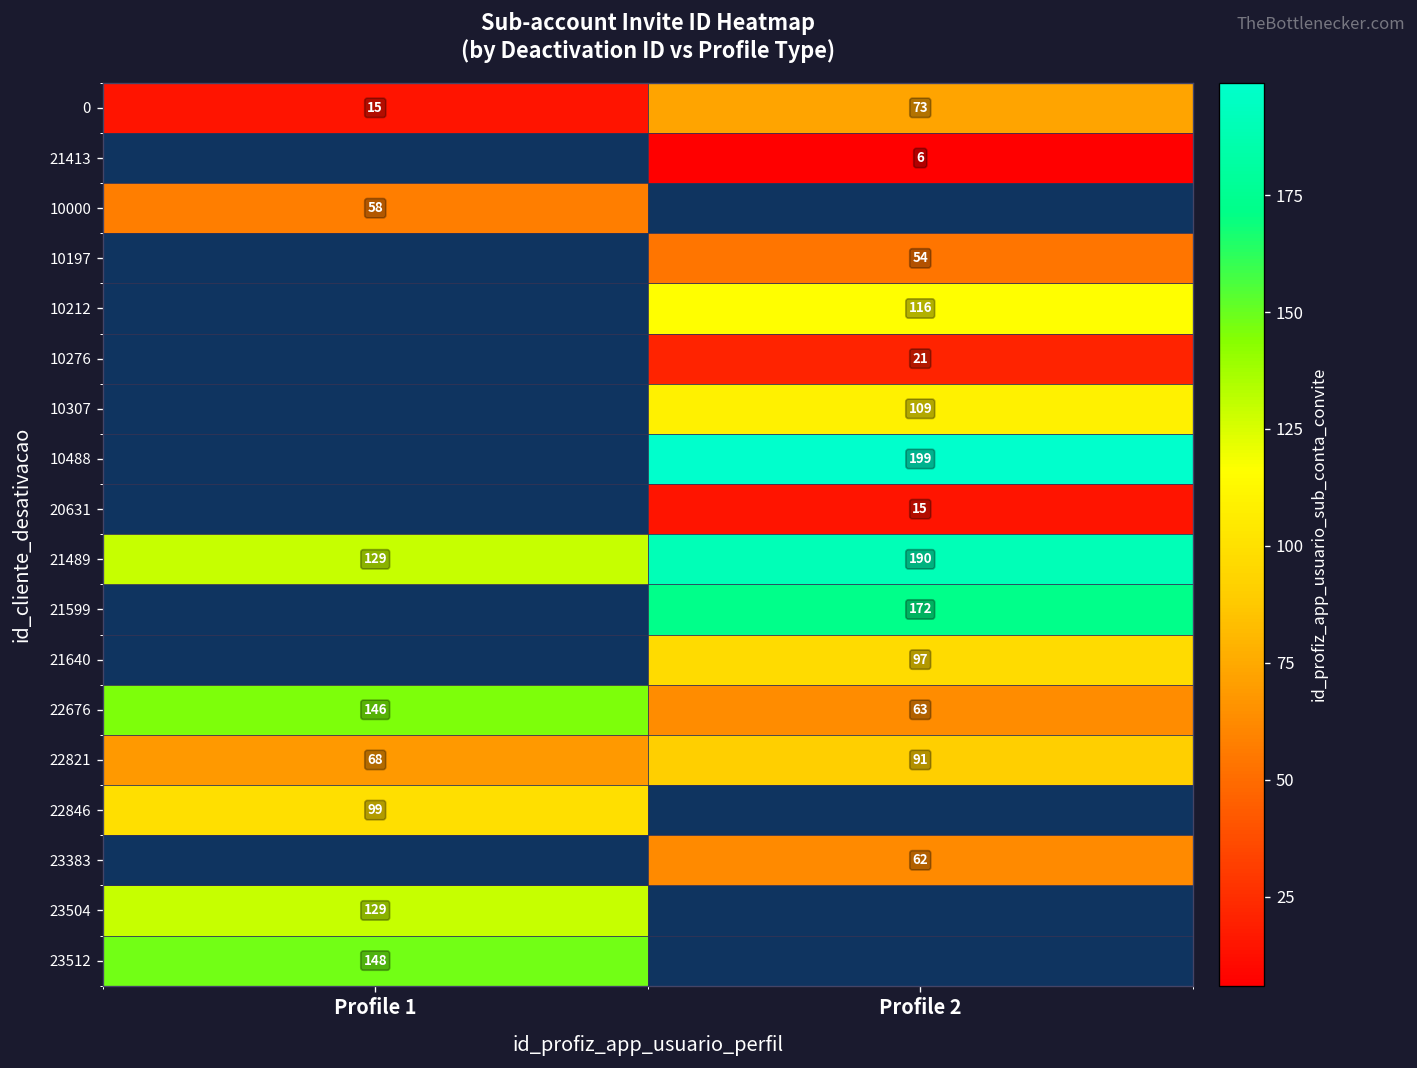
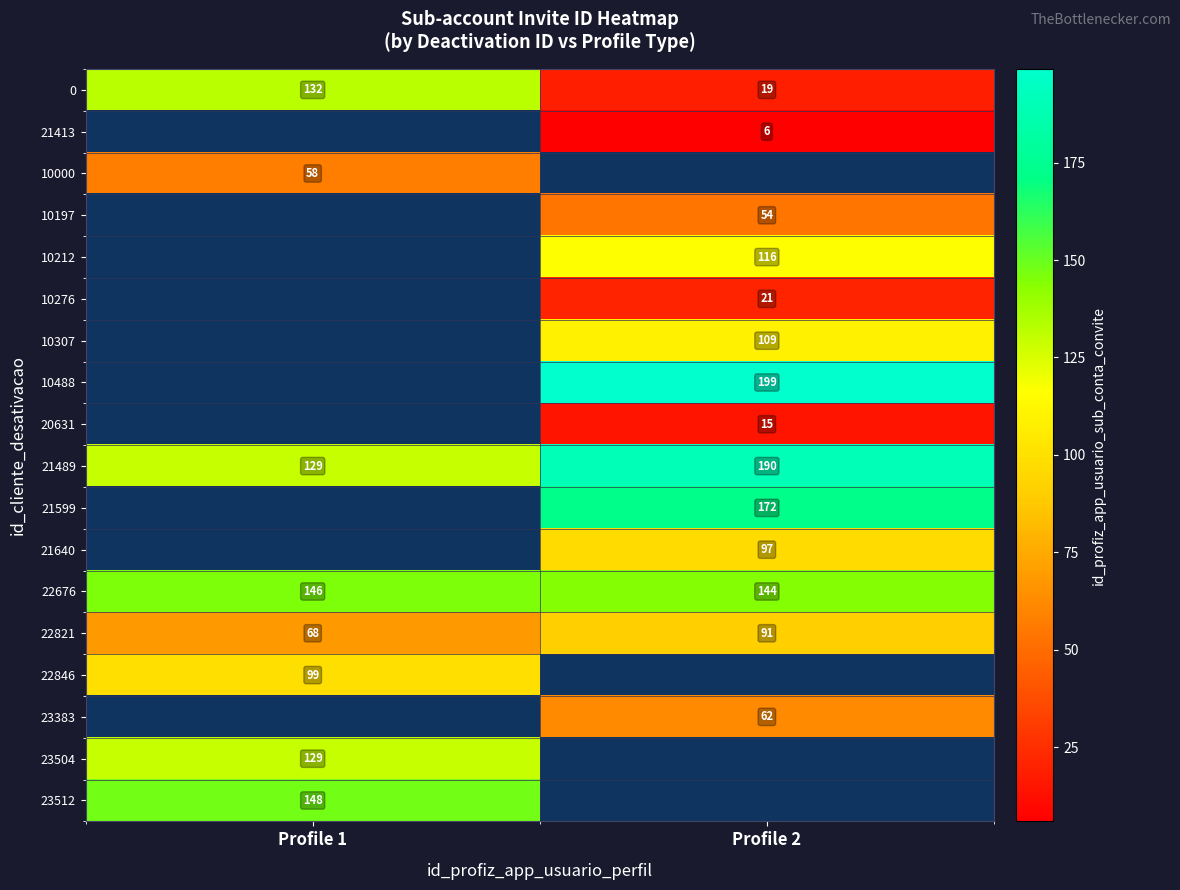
0, Profile 1: 15 -> 132
0, Profile 2: 73 -> 19
22676, Profile 2: 63 -> 144
